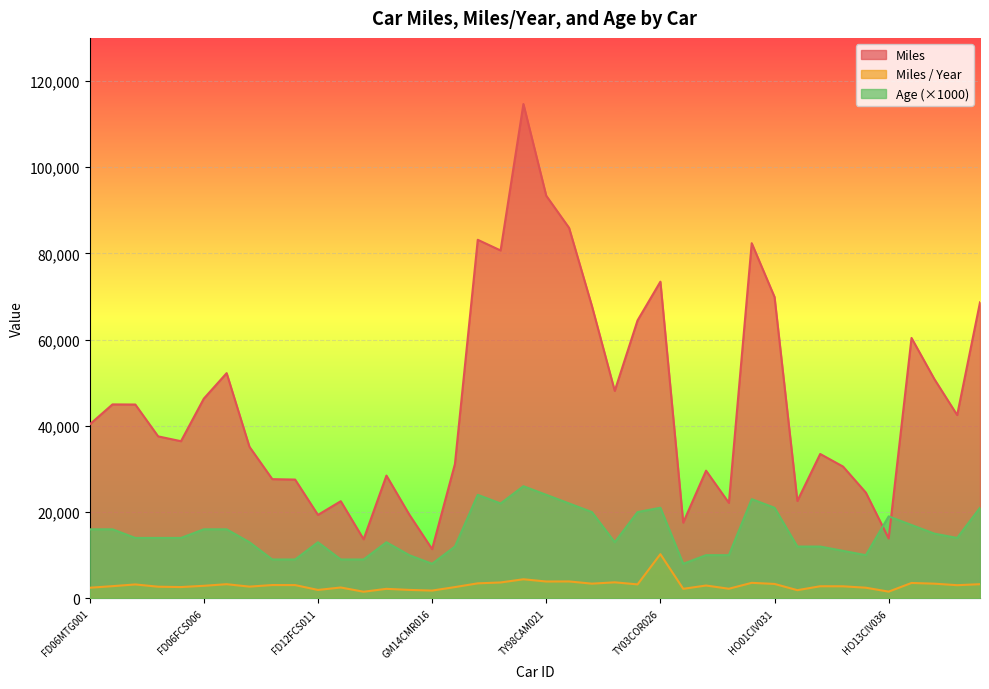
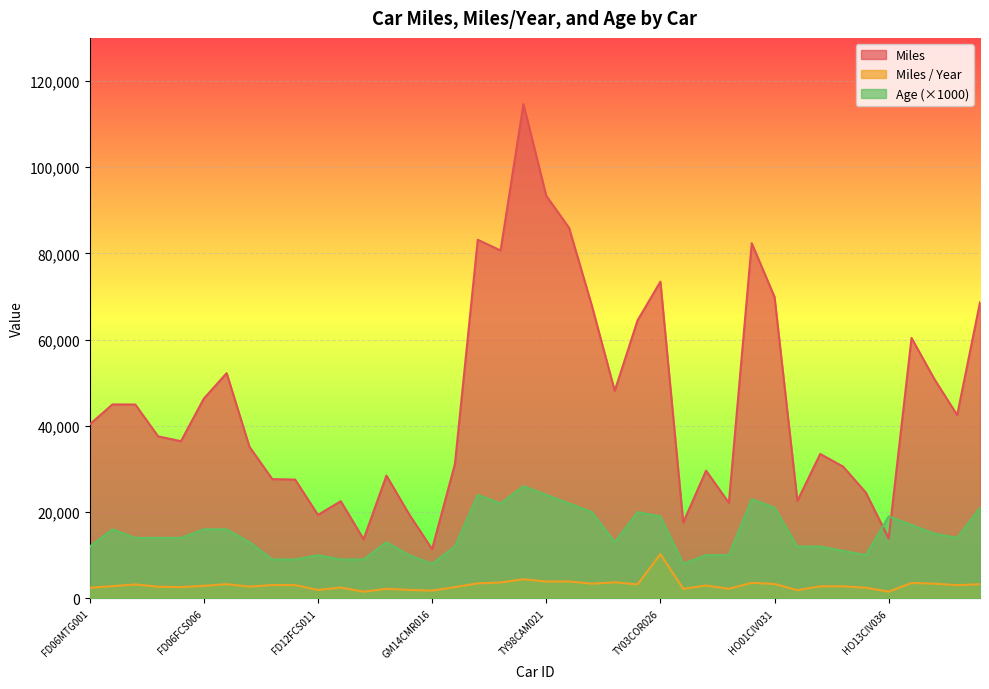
Age (×1000), FD06MTG001: 16,000 -> 12,000
Age (×1000), FD12FCS011: 13,000 -> 10,000
Age (×1000), TY03COR026: 21,000 -> 19,000
